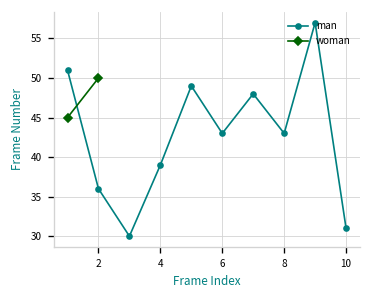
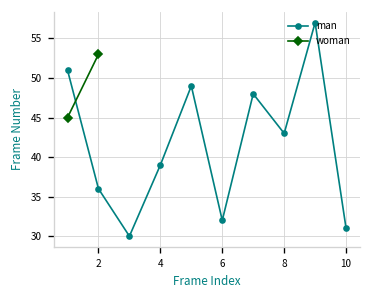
woman, 2: 50 -> 53
man, 6: 43 -> 32
